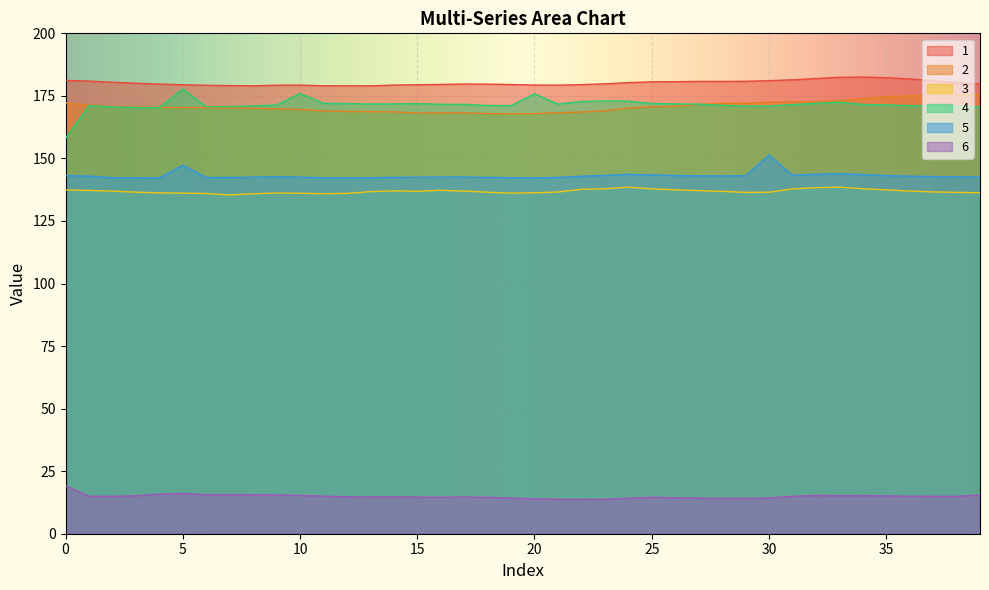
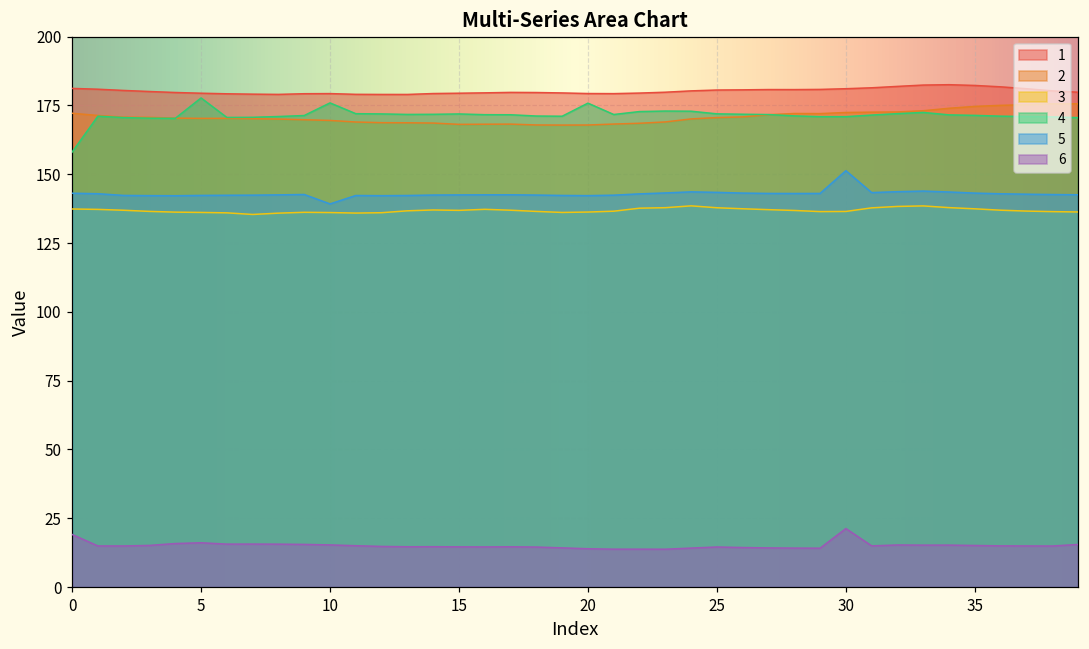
5, 5: 147 -> 142
5, 10: 143 -> 139
6, 30: 14 -> 21
